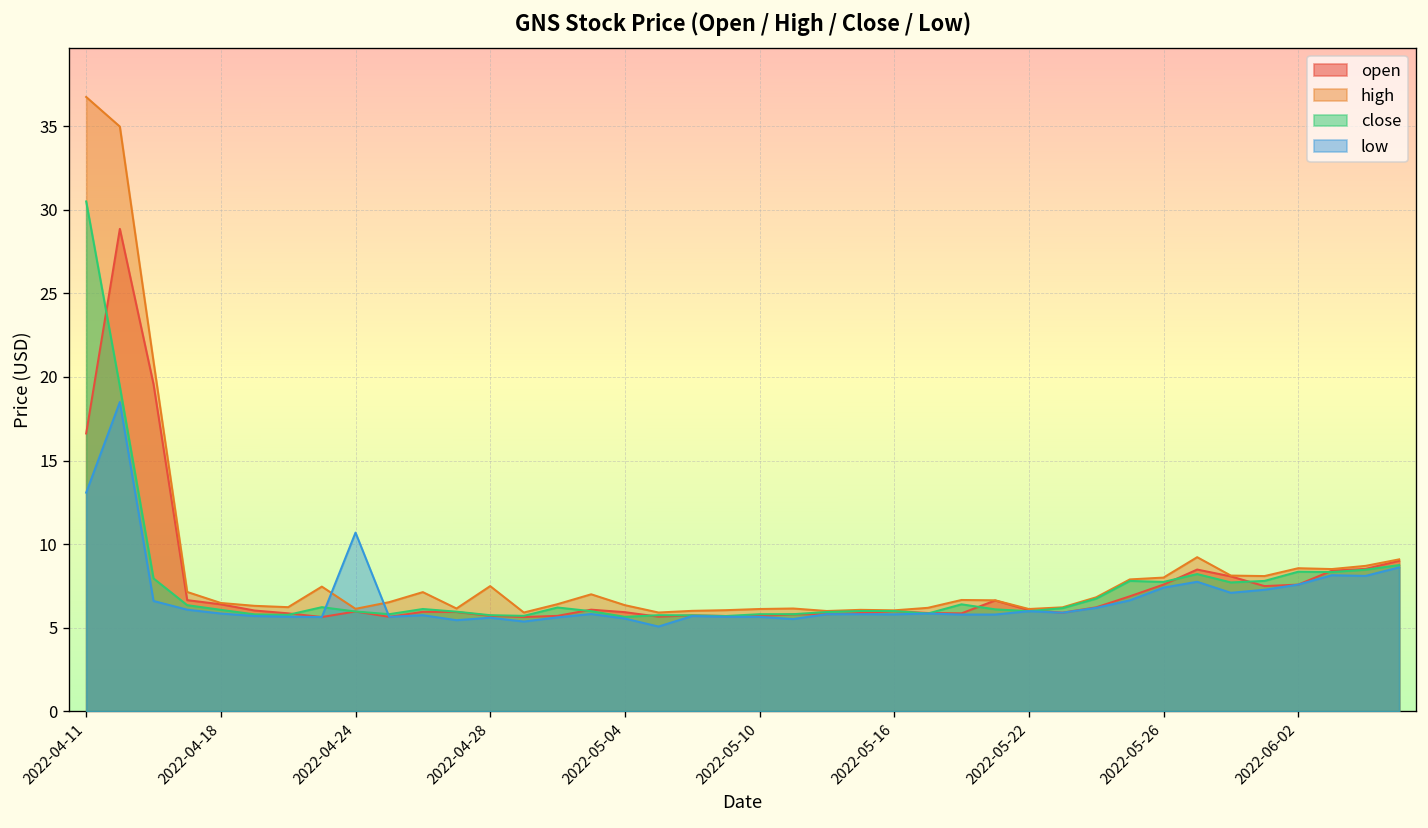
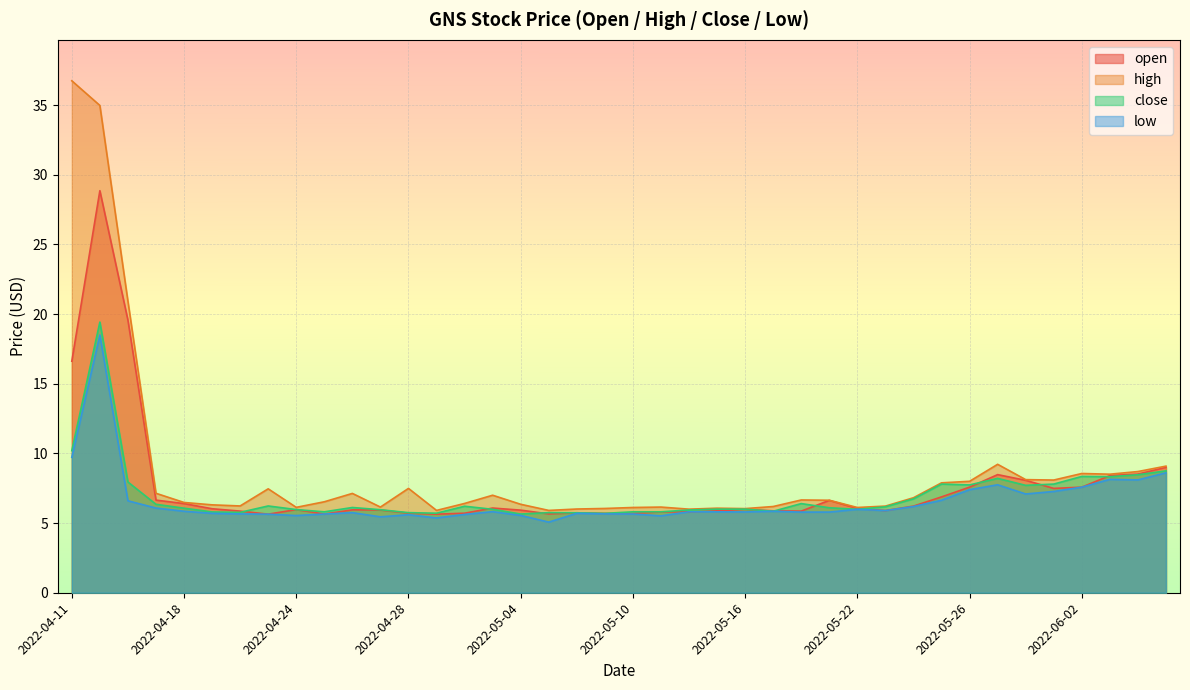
close, 2022-04-11: 30.5 -> 10.2
low, 2022-04-11: 13.1 -> 9.7
low, 2022-04-24: 10.7 -> 5.5
